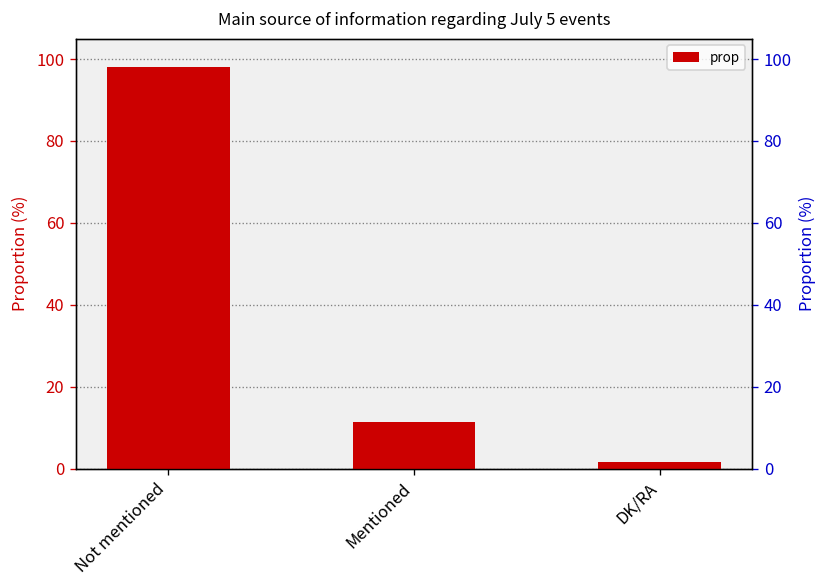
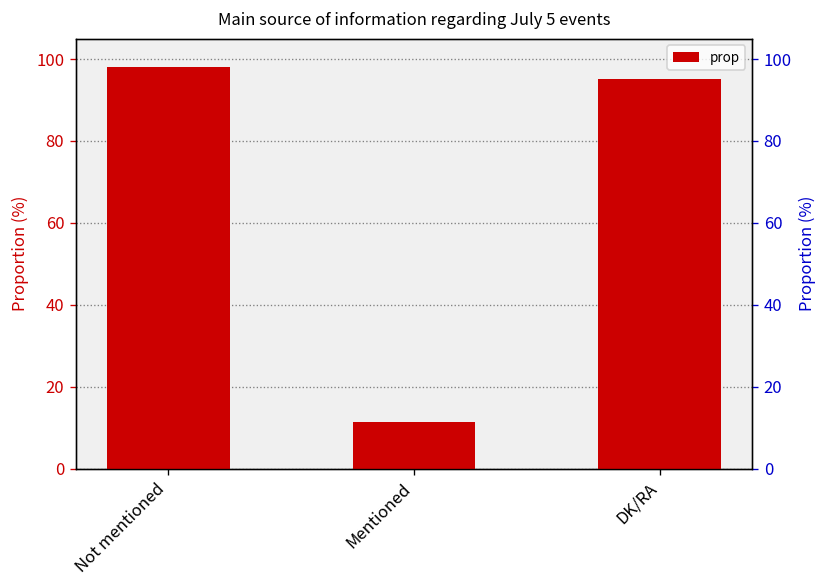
DK/RA: 2 -> 95
